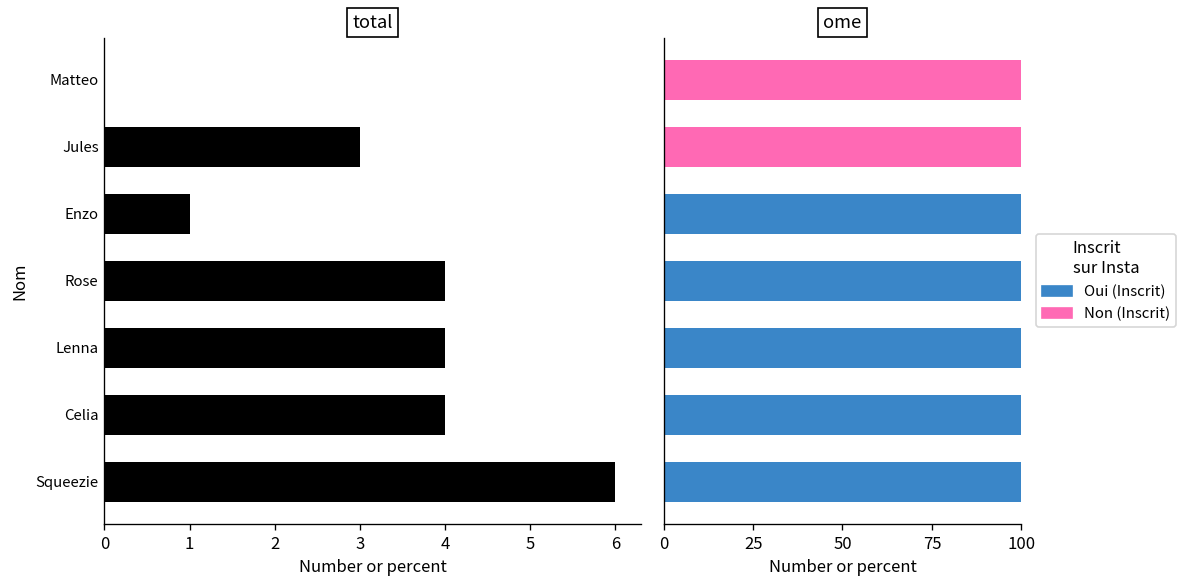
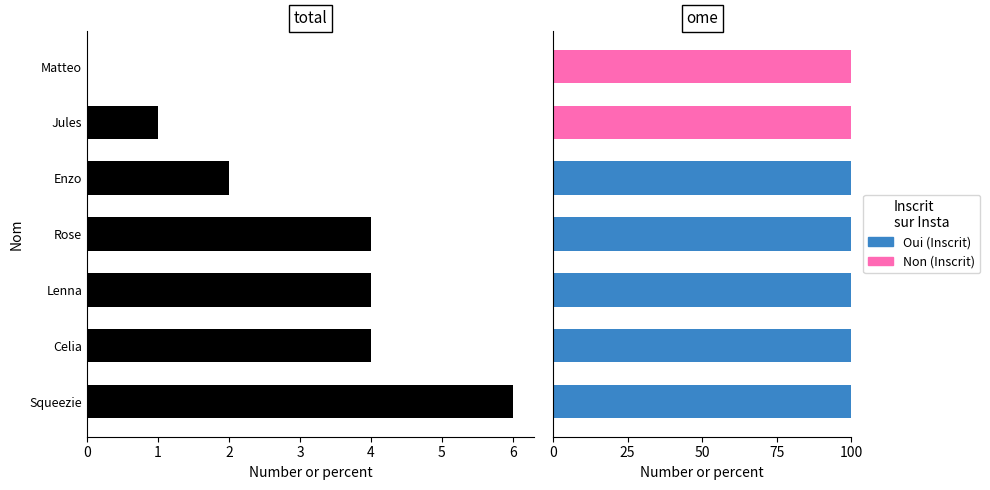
total, Jules: 3 -> 1
total, Enzo: 1 -> 2
